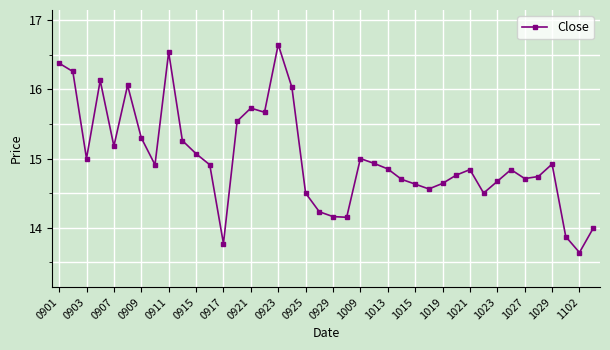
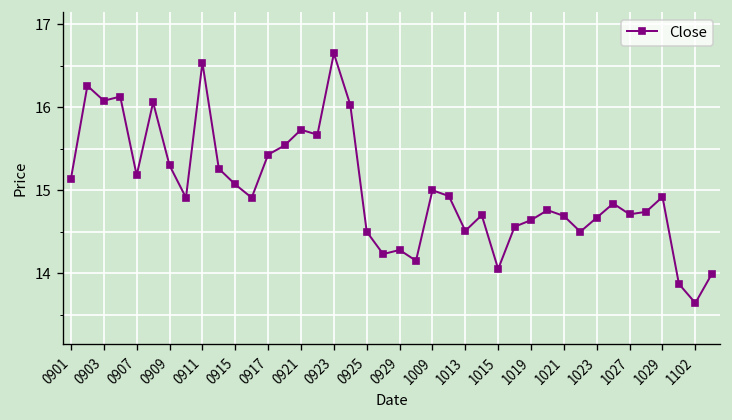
0901: 16.4 -> 15.1
0903: 15.0 -> 16.1
0917: 13.8 -> 15.4
0929: 14.2 -> 14.3
1013: 14.9 -> 14.5
1015: 14.6 -> 14.1
1021: 14.8 -> 14.7
